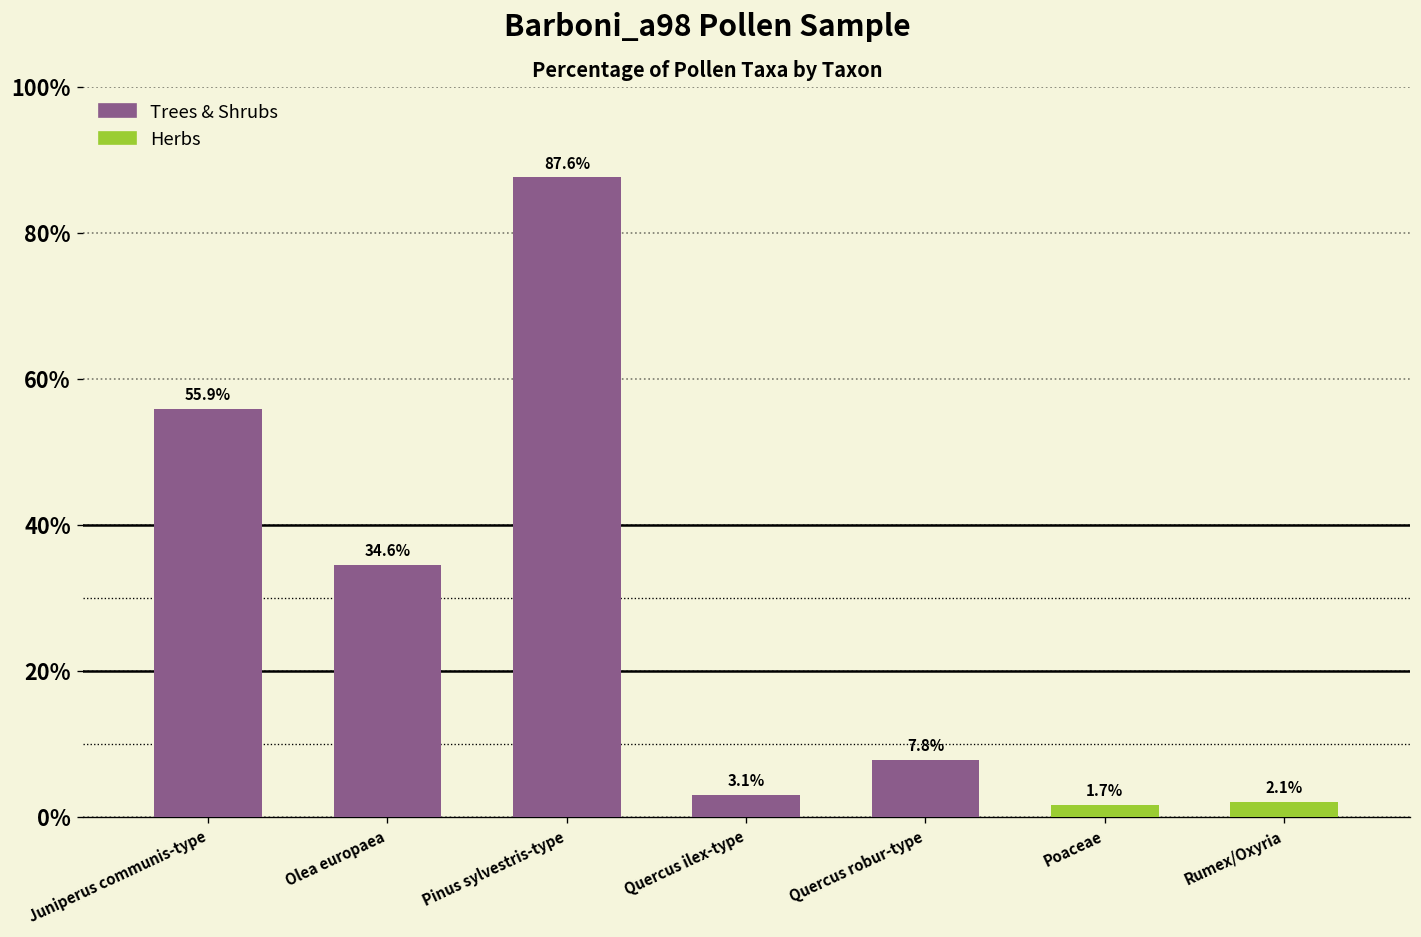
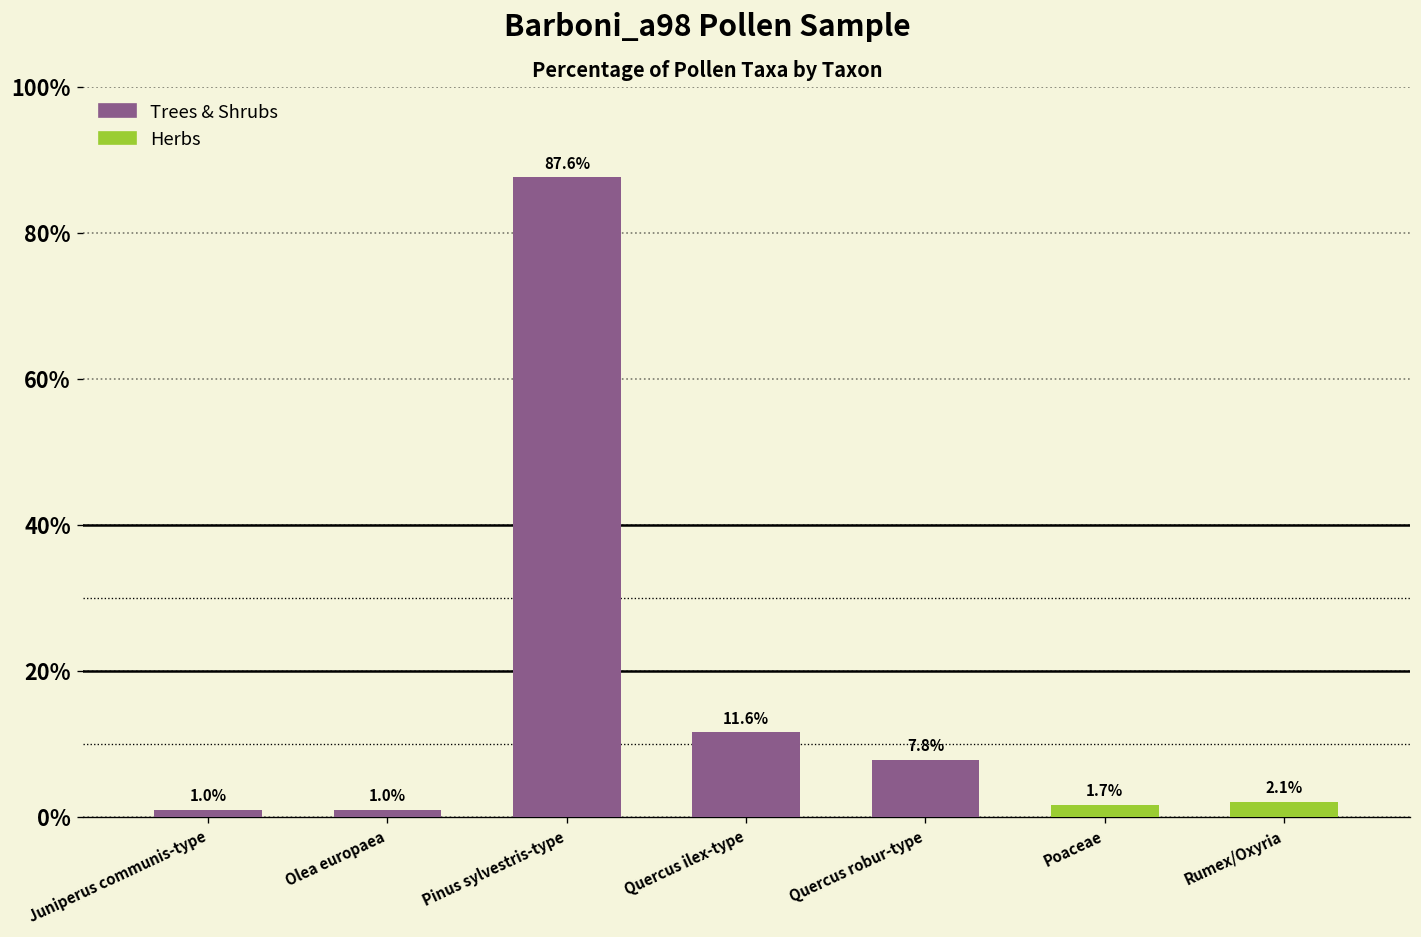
Juniperus communis-type: 55.9% -> 1.0%
Olea europaea: 34.6% -> 1.0%
Quercus ilex-type: 3.1% -> 11.6%
